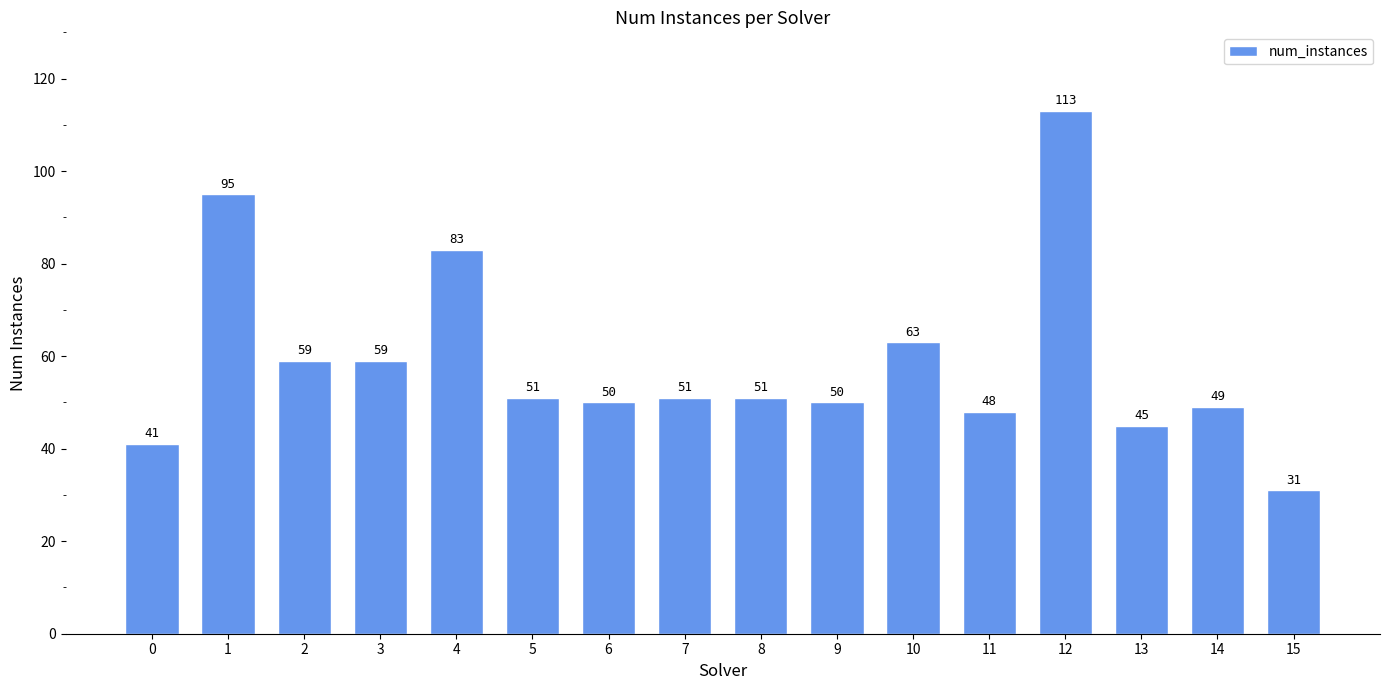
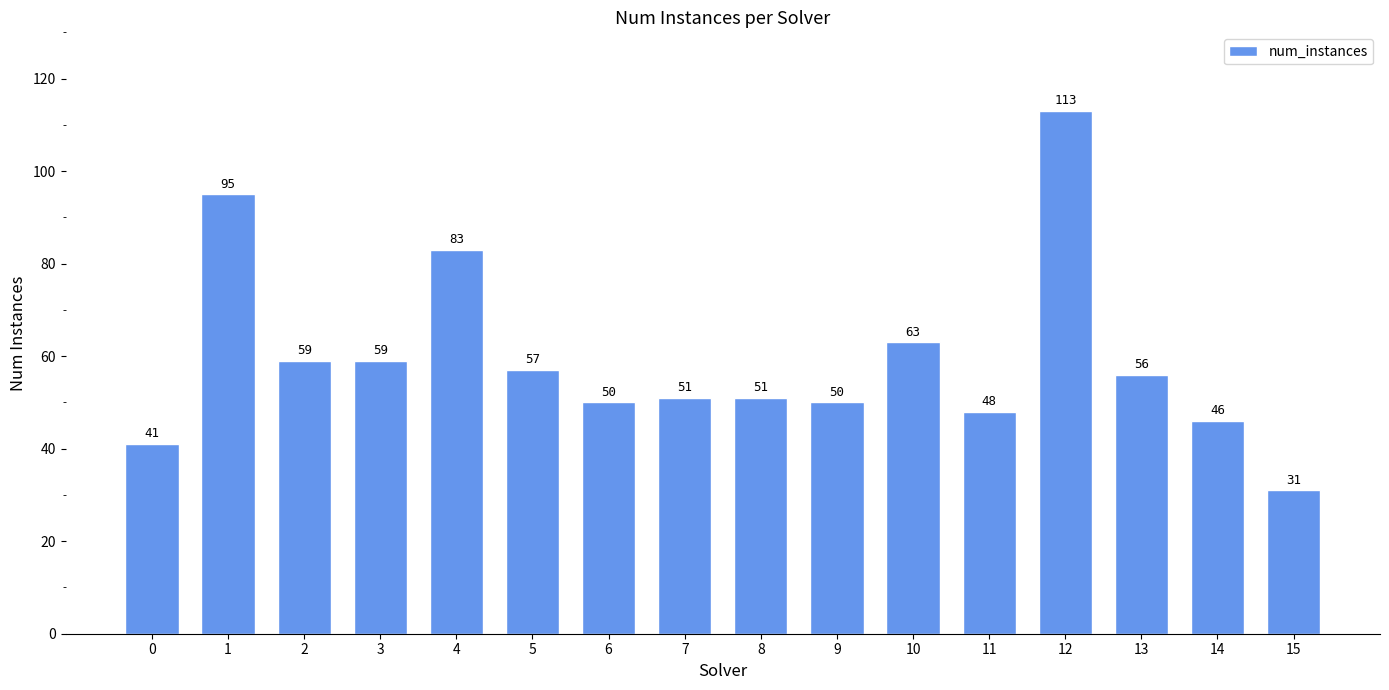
5: 51 -> 57
13: 45 -> 56
14: 49 -> 46
